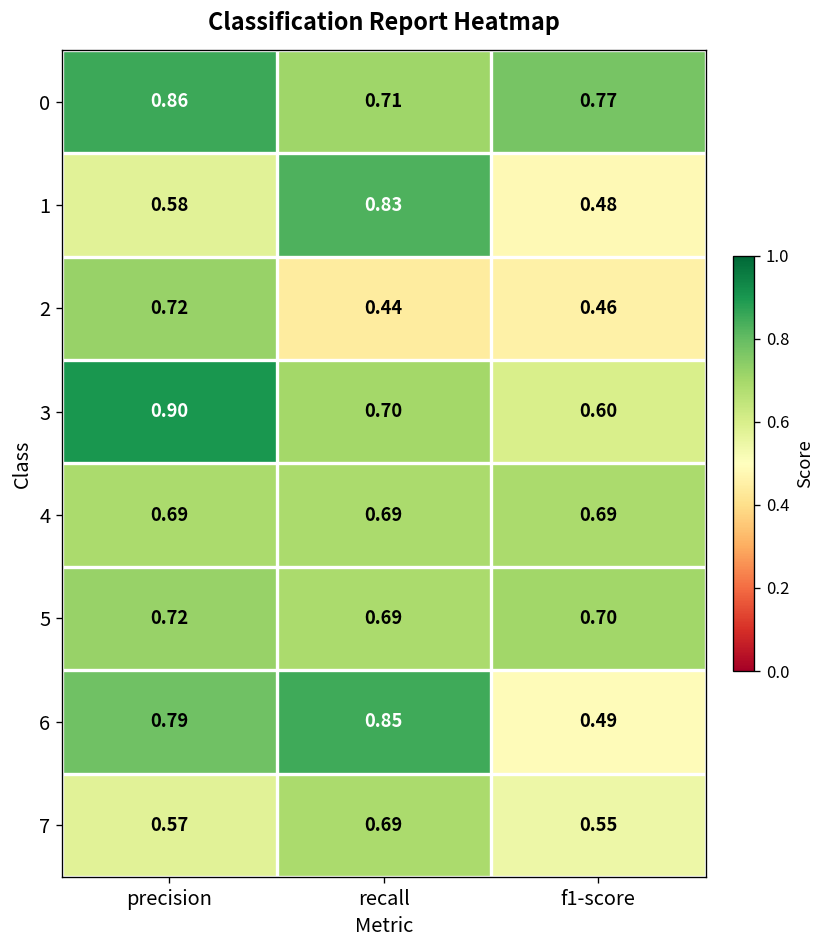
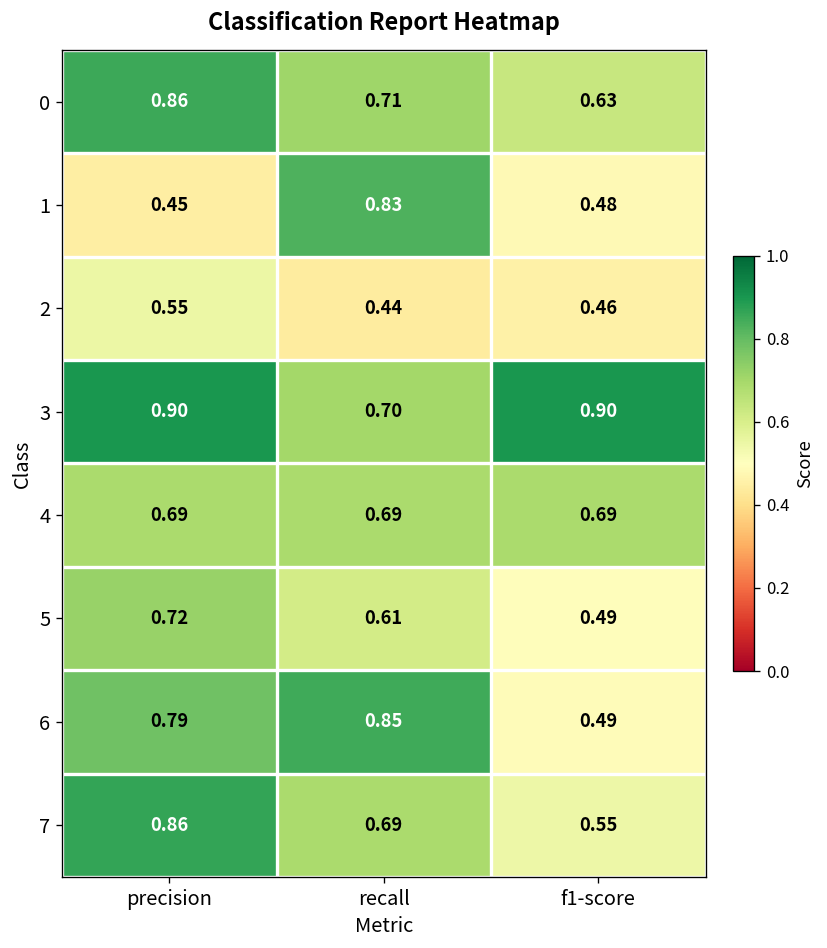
0, f1-score: 0.77 -> 0.63
1, precision: 0.58 -> 0.45
2, precision: 0.72 -> 0.55
3, f1-score: 0.60 -> 0.90
5, recall: 0.69 -> 0.61
5, f1-score: 0.70 -> 0.49
7, precision: 0.57 -> 0.86
